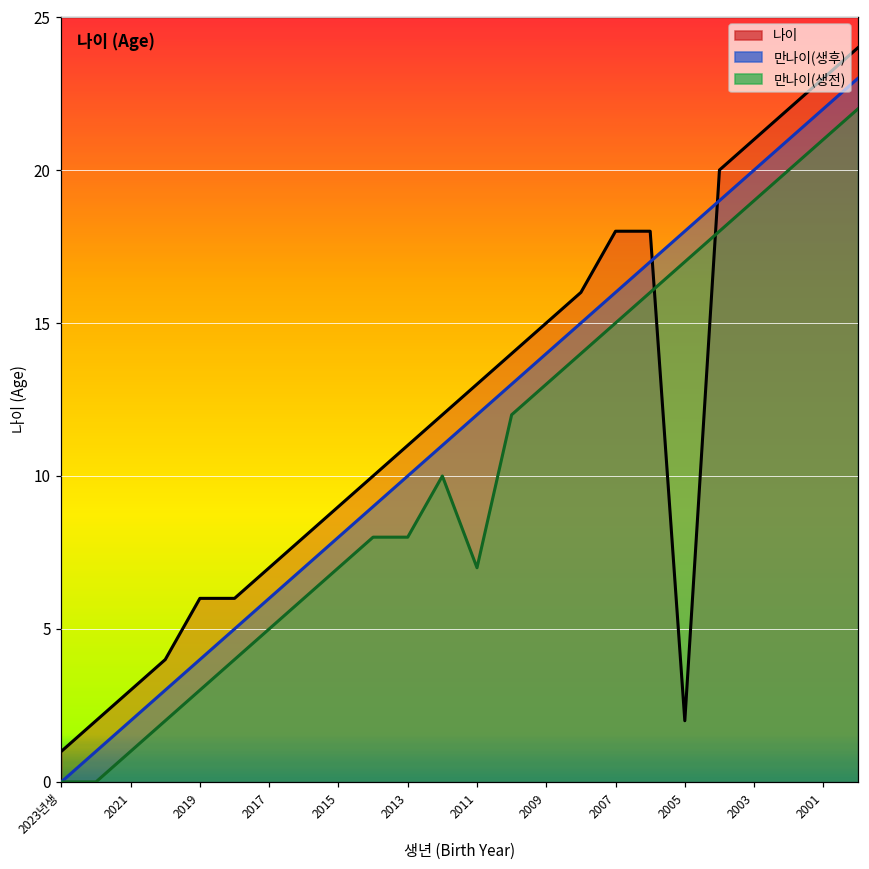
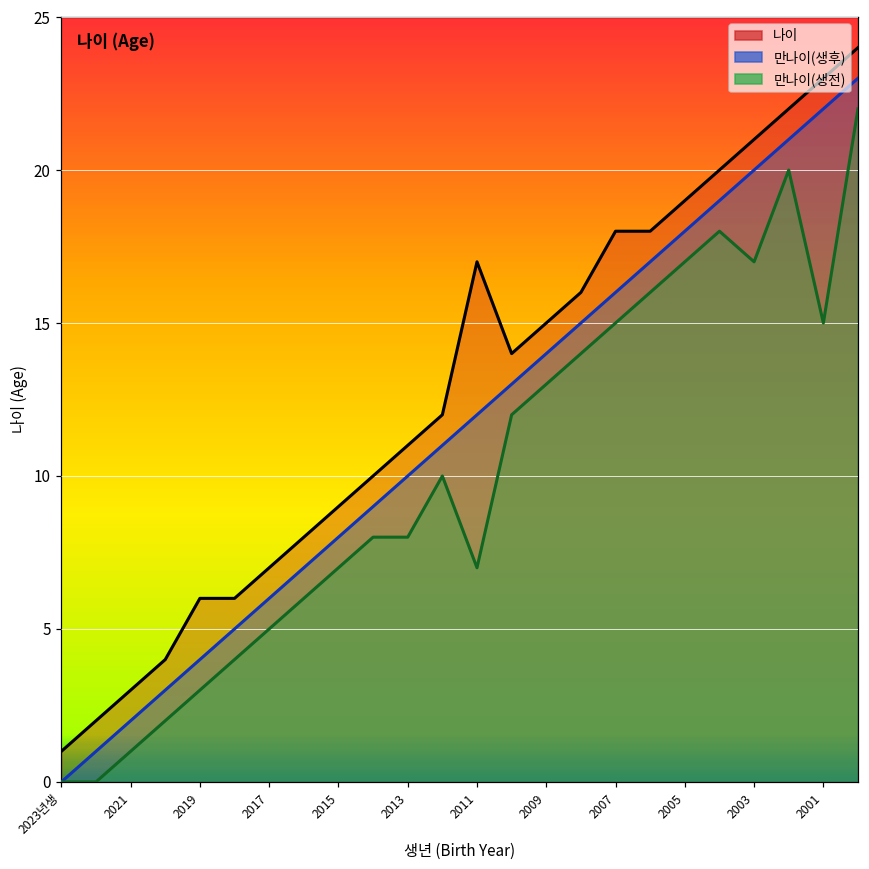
나이, 2011: 13 -> 17
나이, 2005: 2 -> 19
만나이(생전), 2003: 19 -> 17
만나이(생전), 2001: 21 -> 15
